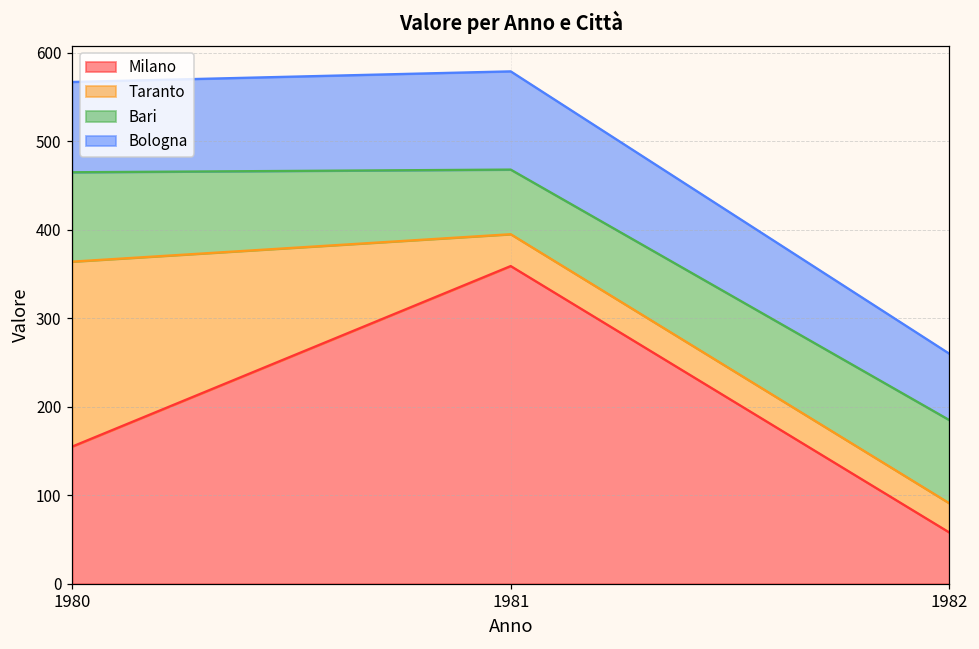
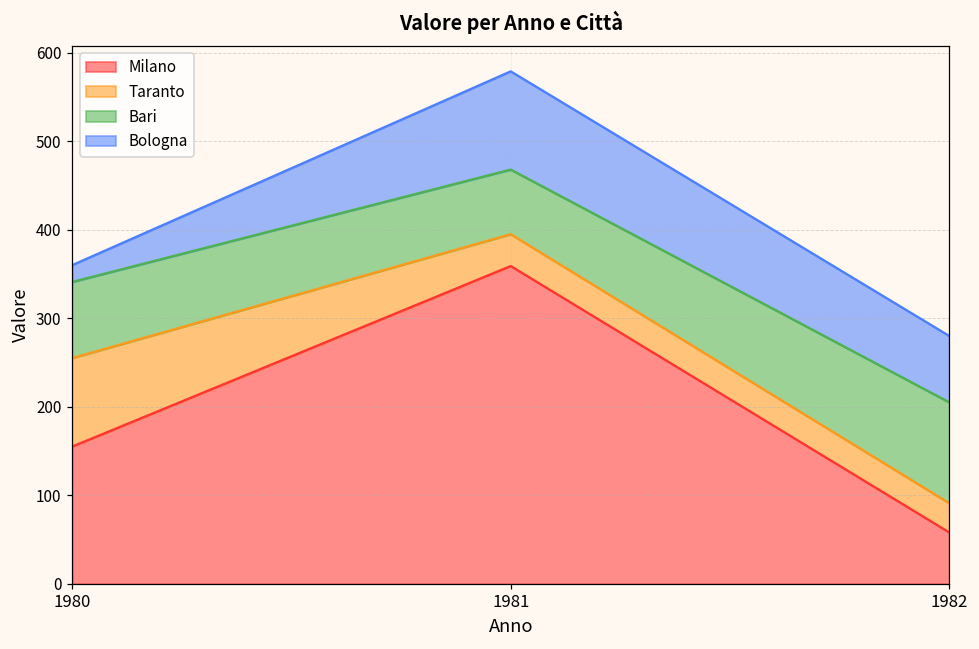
Taranto, 1980: 210 -> 100
Bari, 1980: 100 -> 90
Bologna, 1980: 100 -> 20
Bari, 1982: 90 -> 110
